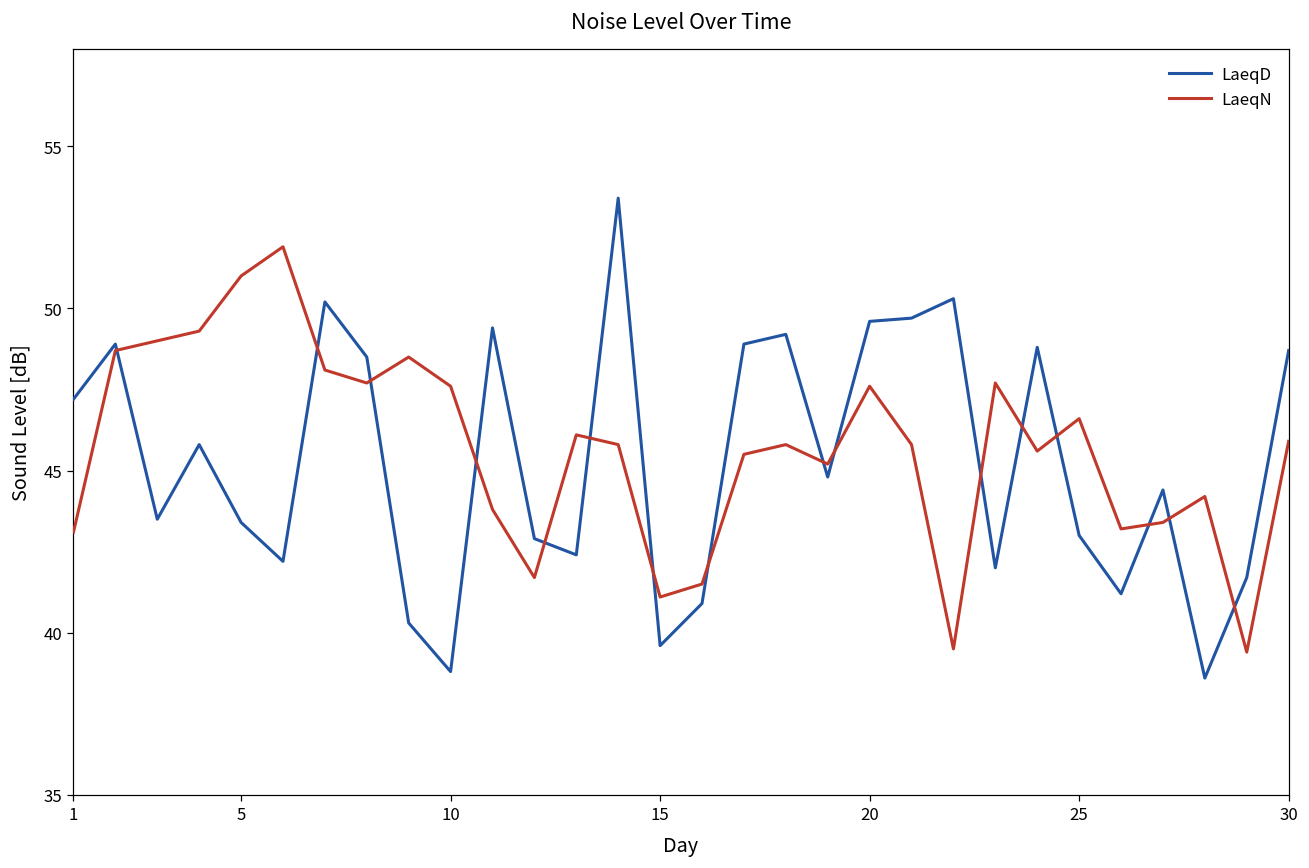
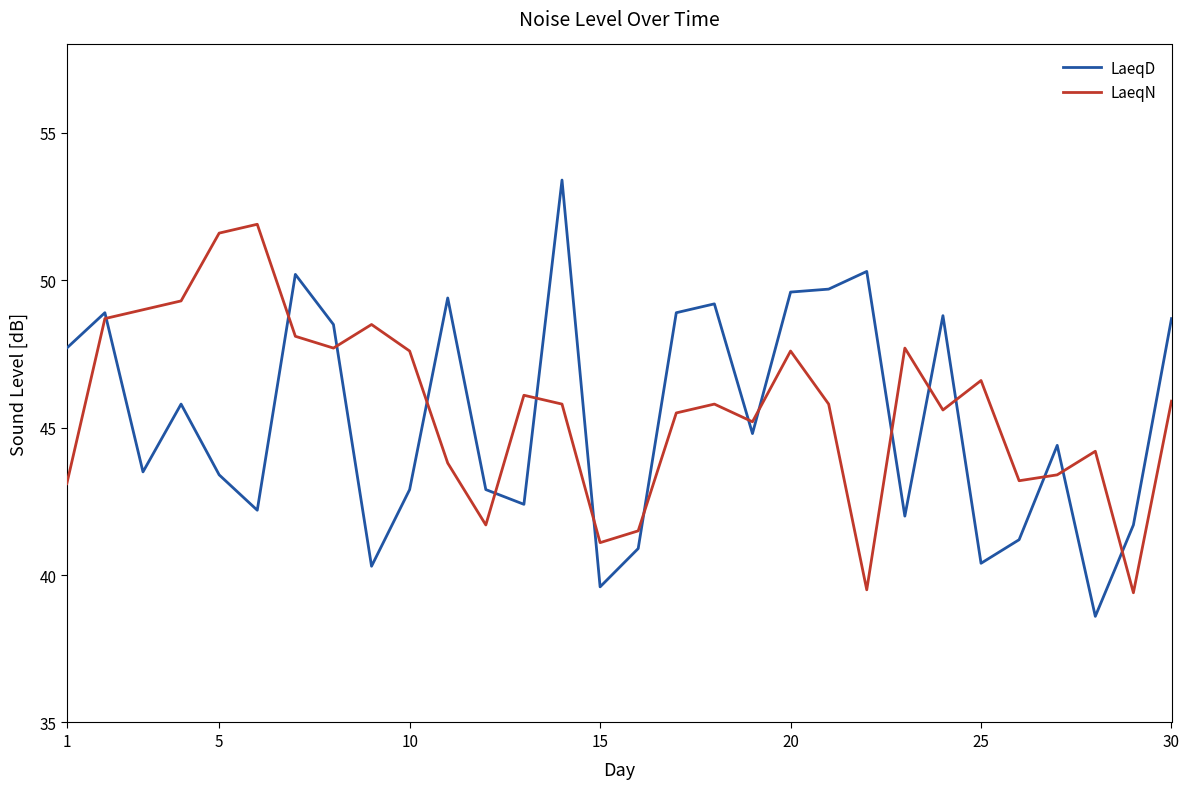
LaeqD, 1: 47.2 -> 47.7
LaeqN, 5: 51.0 -> 51.6
LaeqD, 10: 38.8 -> 42.9
LaeqD, 25: 43.0 -> 40.4
